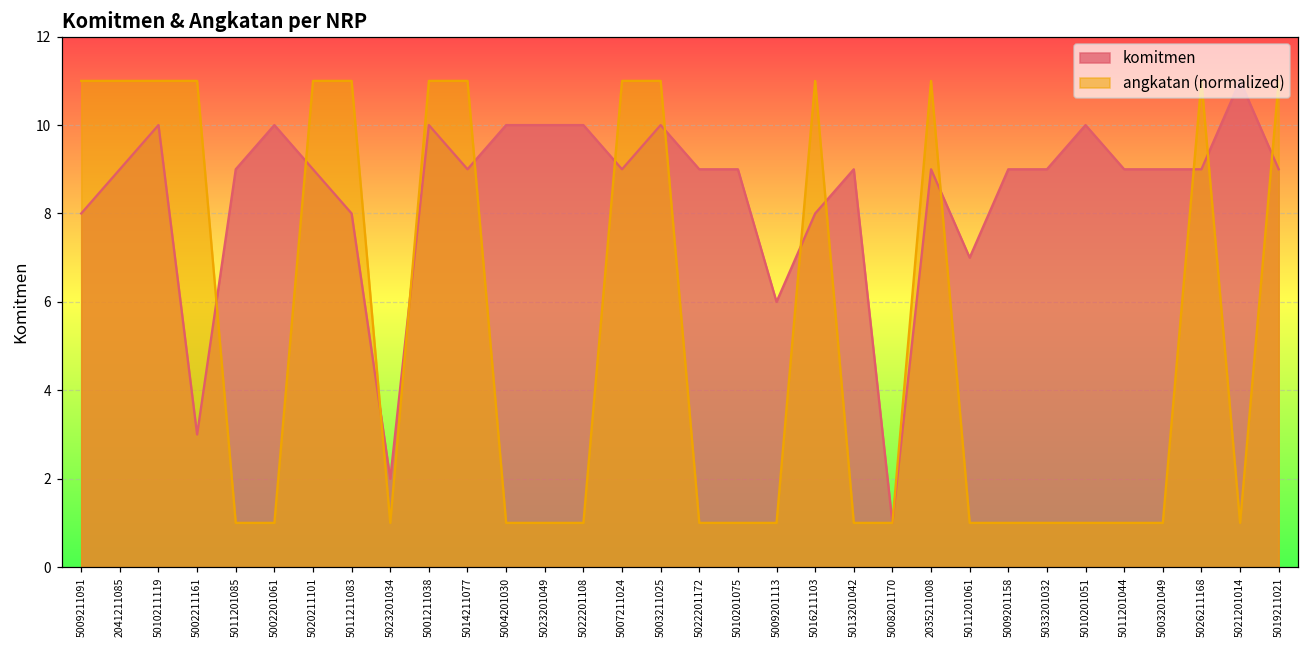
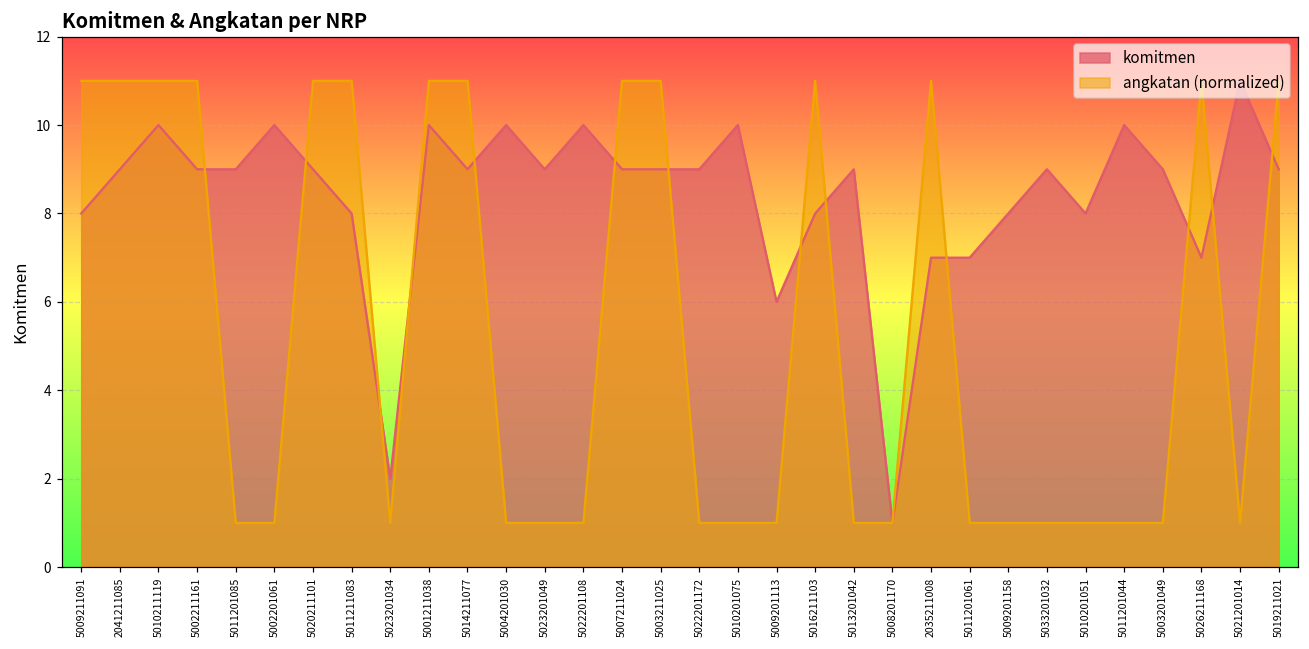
komitmen, 5002211161: 3 -> 9
komitmen, 5023201049: 10 -> 9
komitmen, 5003211025: 10 -> 9
komitmen, 5010201075: 9 -> 10
komitmen, 2035211008: 9 -> 7
komitmen, 5009201158: 9 -> 8
komitmen, 5010201051: 10 -> 8
komitmen, 5011201044: 9 -> 10
komitmen, 5026211168: 9 -> 7
